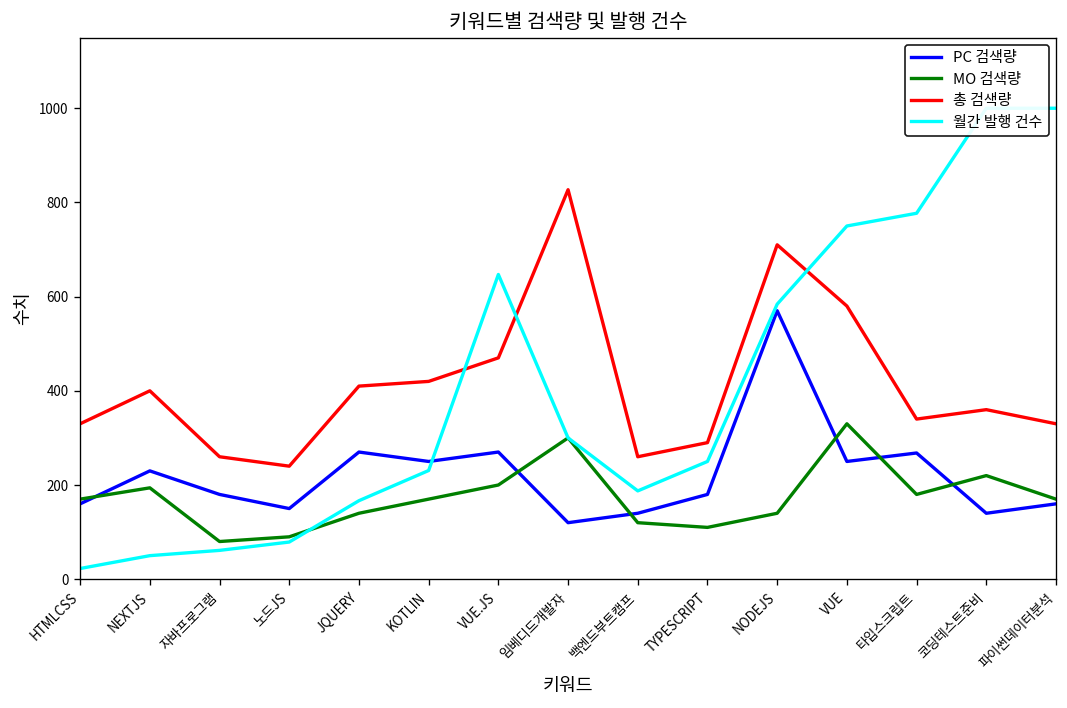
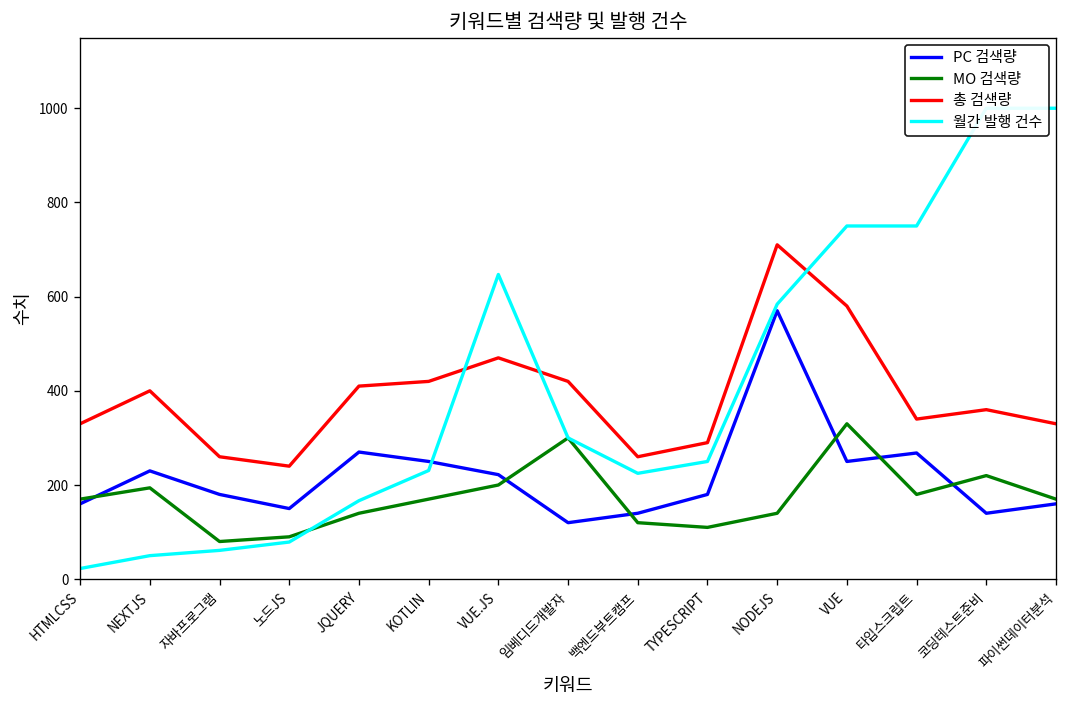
PC 검색량, VUE.JS: 270 -> 220
총 검색량, 임베디드개발자: 830 -> 420
월간 발행 건수, 백엔드부트캠프: 190 -> 220
월간 발행 건수, 타입스크립트: 780 -> 750
